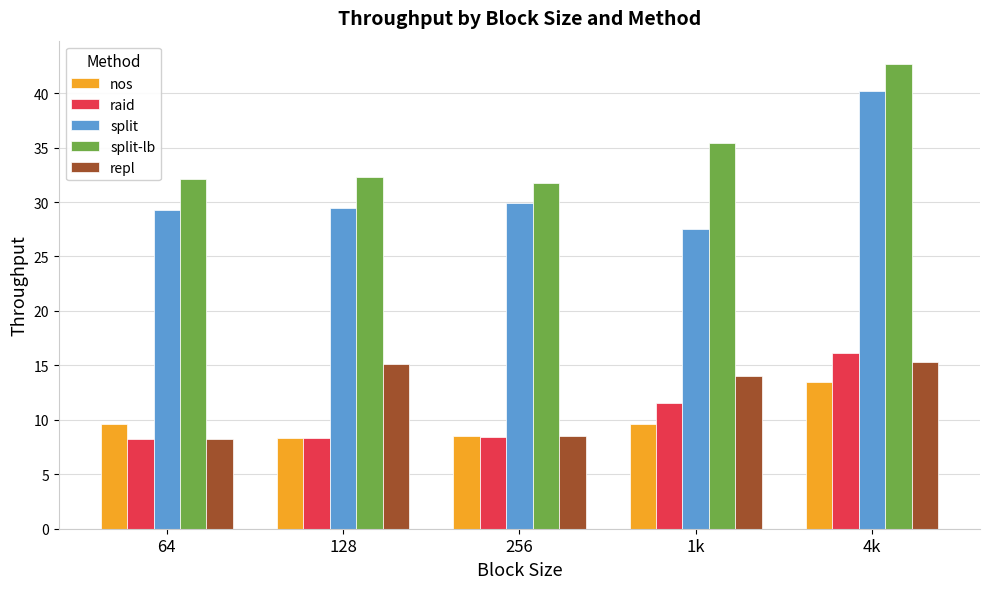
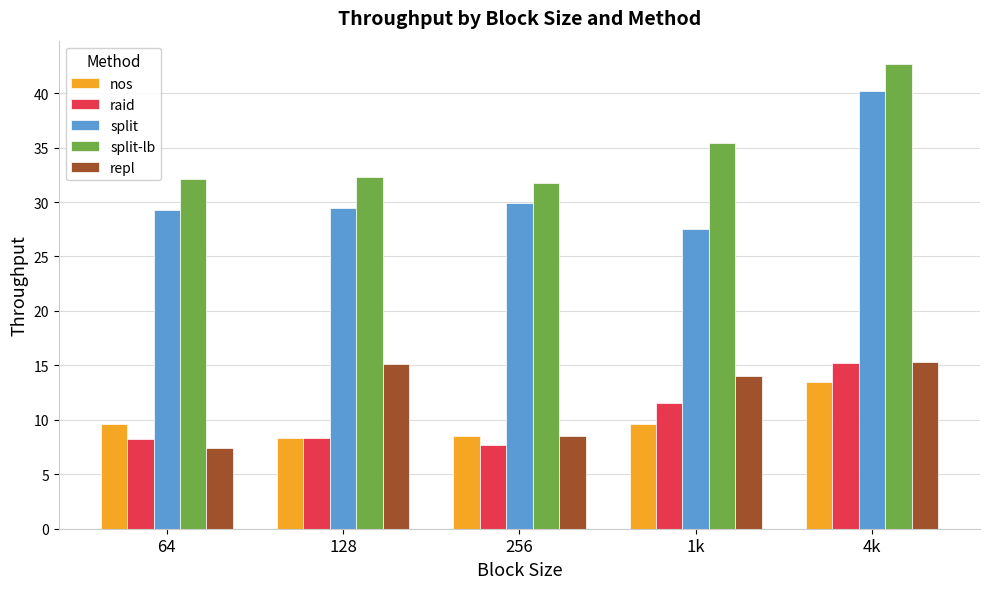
repl, 64: 8.3 -> 7.4
raid, 256: 8.5 -> 7.6
raid, 4k: 16.1 -> 15.2
